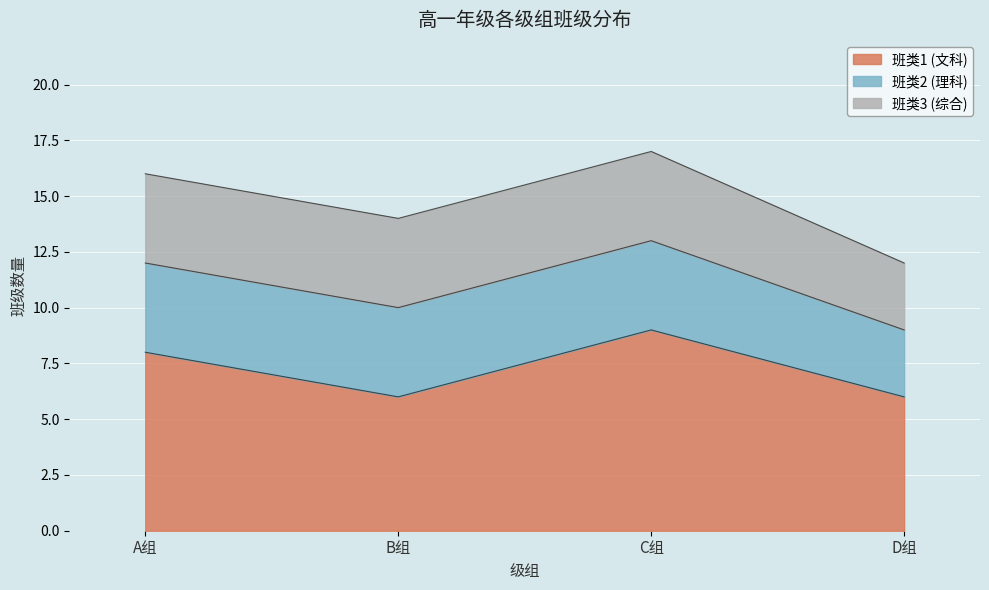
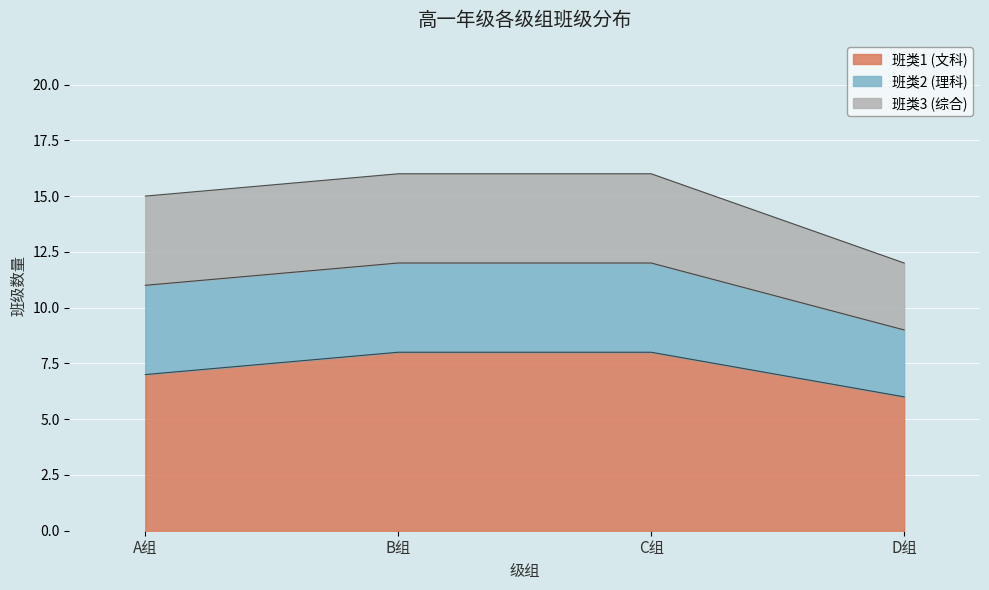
班类1 (文科), A组: 8 -> 7
班类1 (文科), B组: 6 -> 8
班类1 (文科), C组: 9 -> 8
